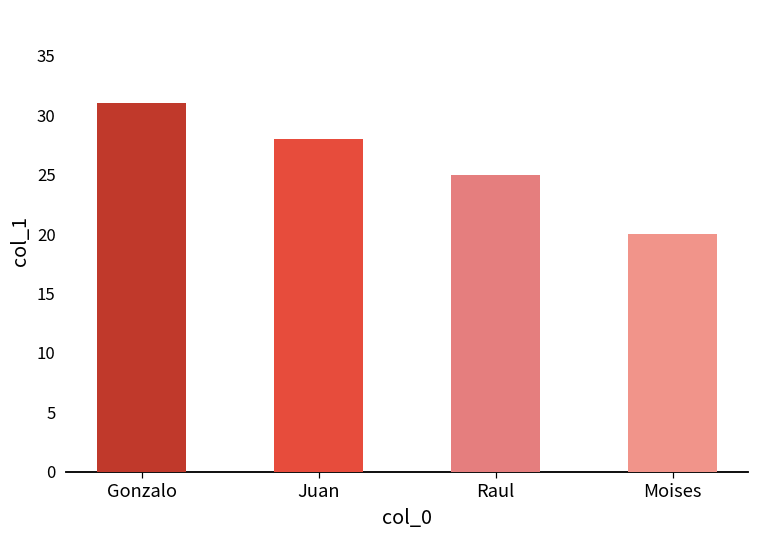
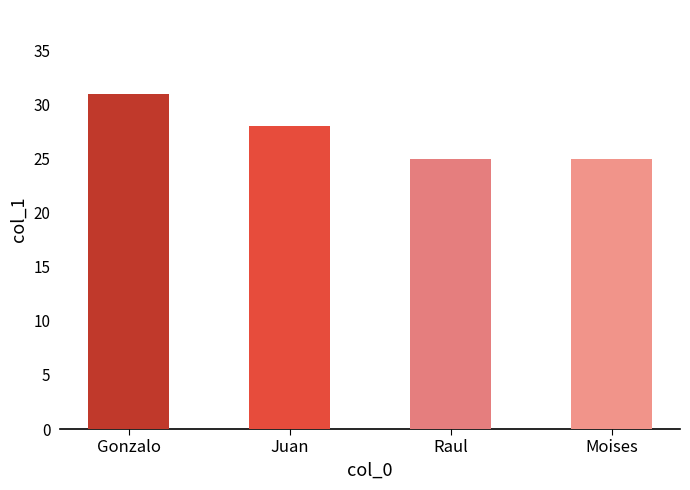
Moises: 20 -> 25
